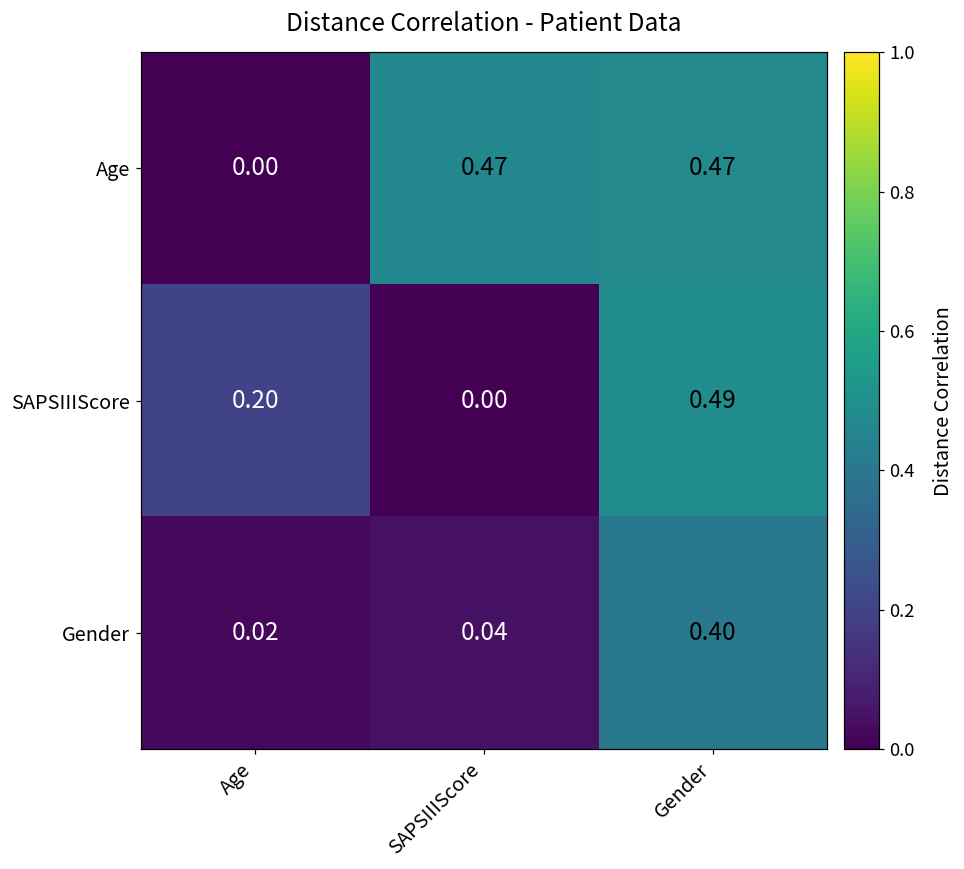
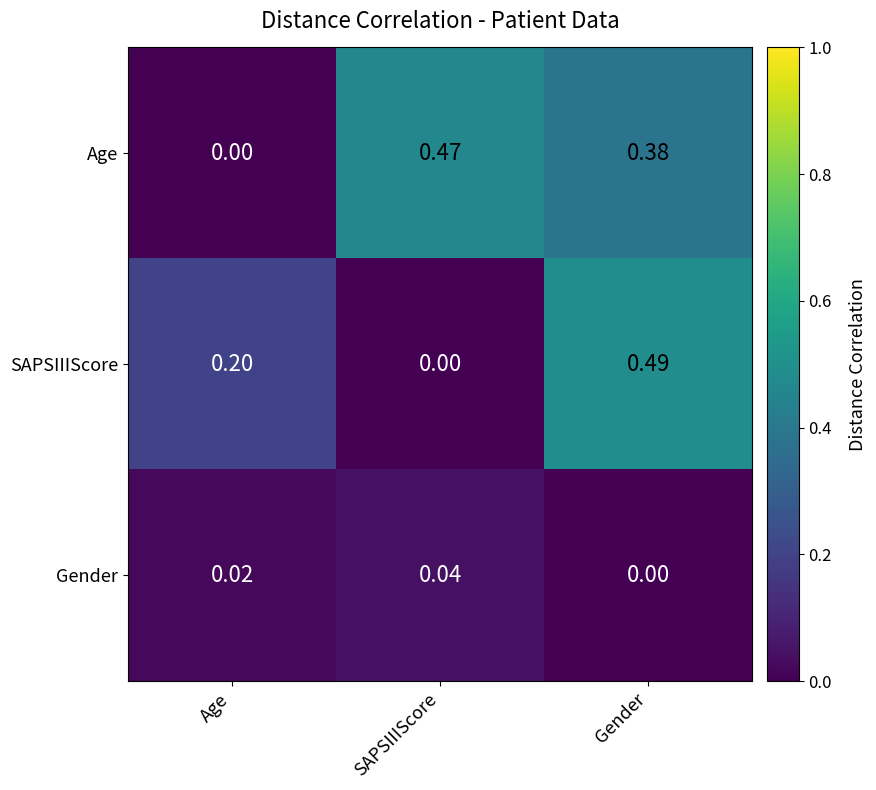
Age, Gender: 0.47 -> 0.38
Gender, Gender: 0.40 -> 0.00
